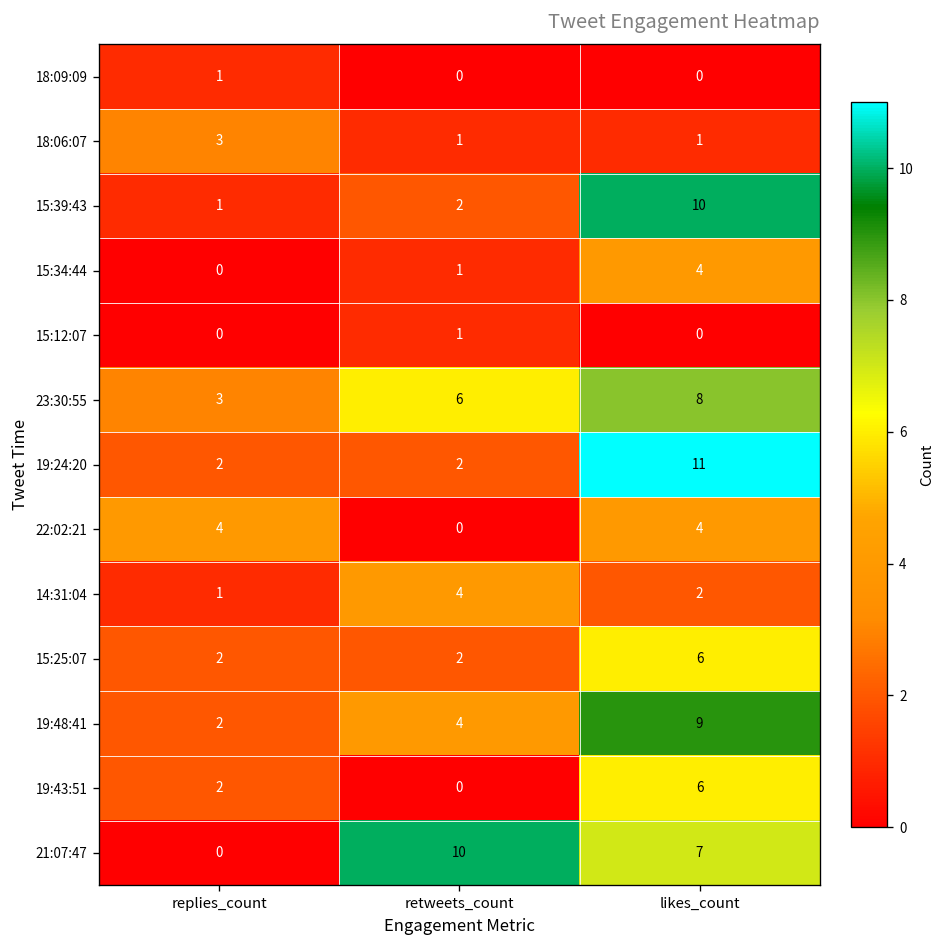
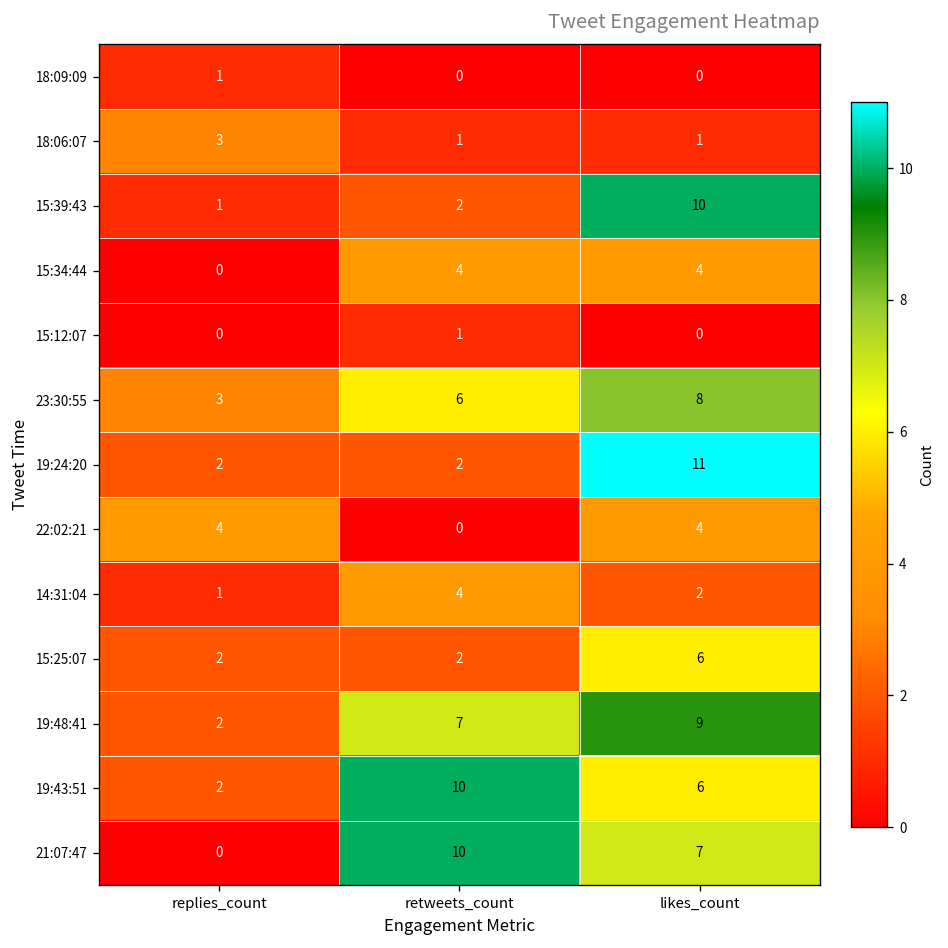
15:34:44, retweets_count: 1 -> 4
19:48:41, retweets_count: 4 -> 7
19:43:51, retweets_count: 0 -> 10
